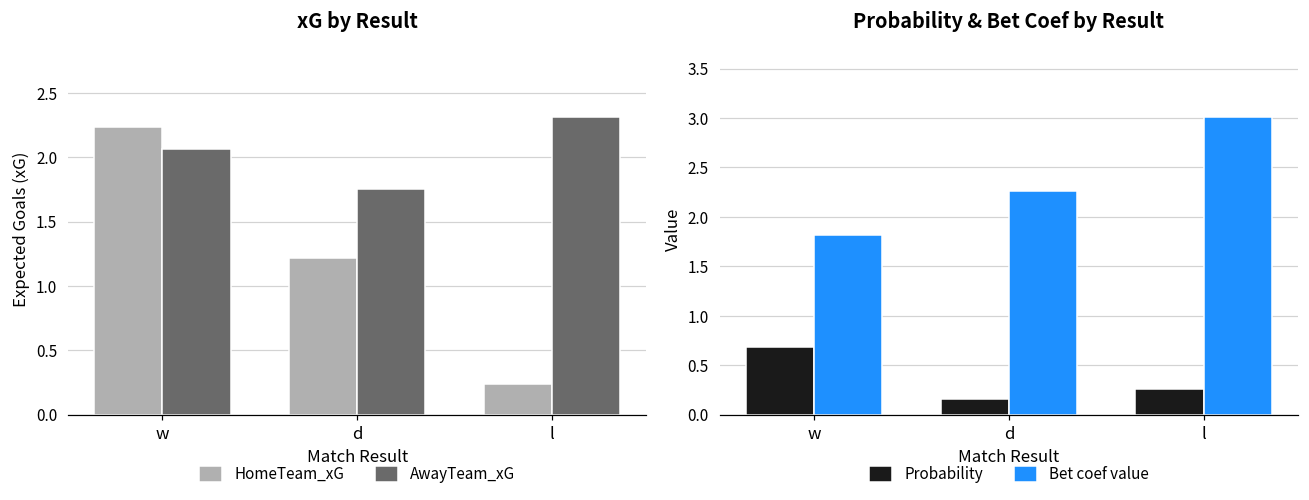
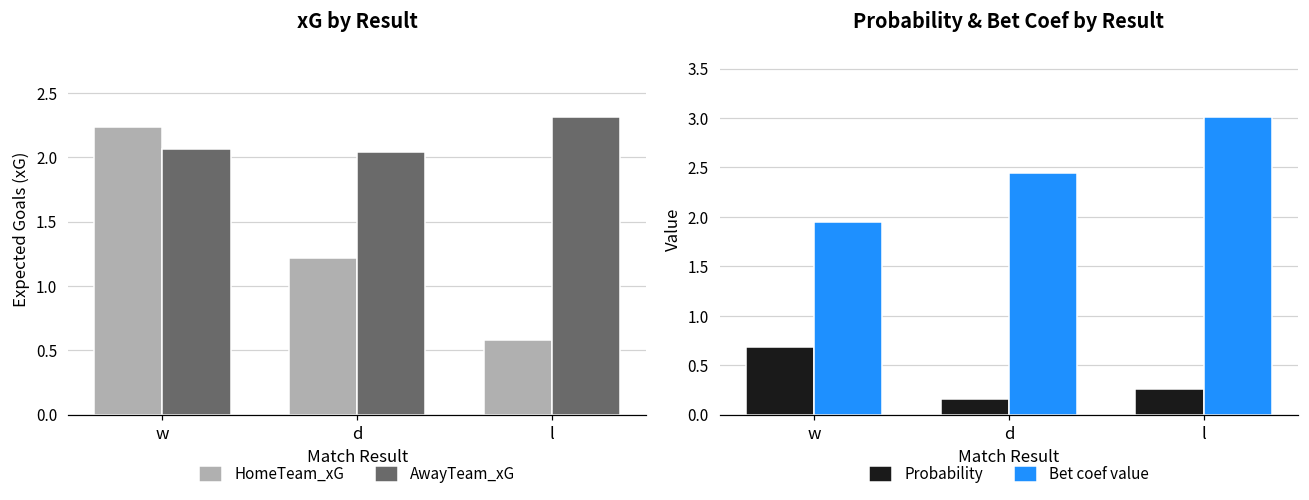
xG by Result, AwayTeam_xG, d: 1.76 -> 2.04
xG by Result, HomeTeam_xG, l: 0.24 -> 0.58
Probability & Bet Coef by Result, Bet coef value, w: 1.8 -> 2.0
Probability & Bet Coef by Result, Bet coef value, d: 2.3 -> 2.4
